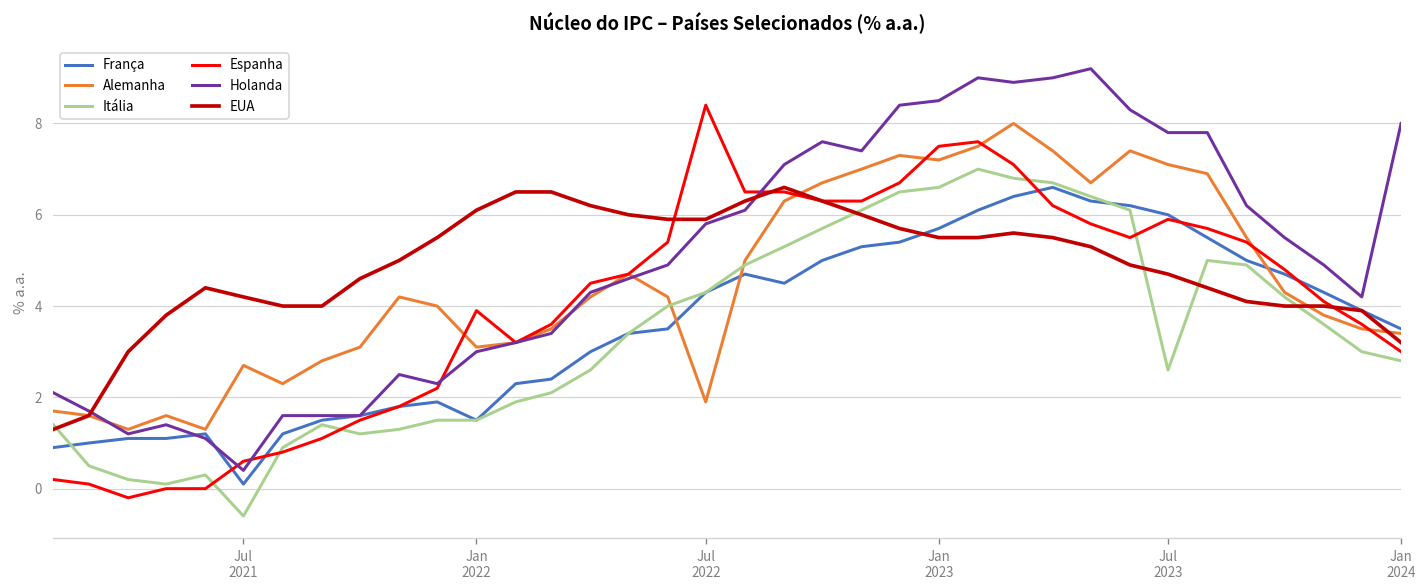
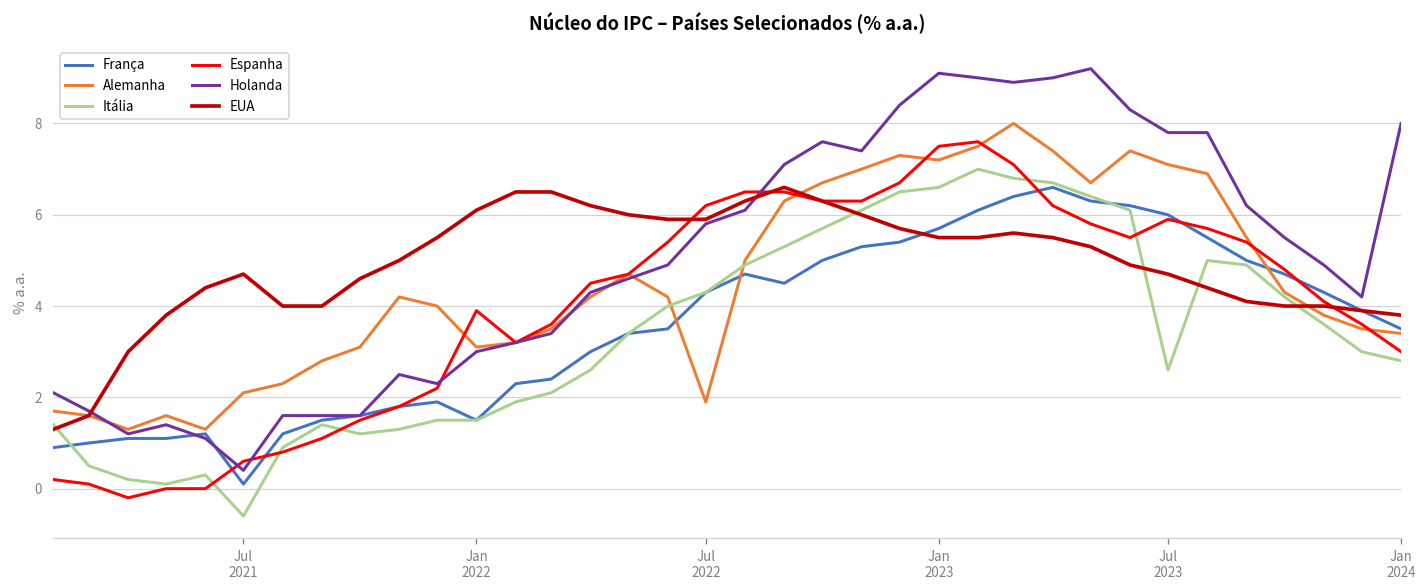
Alemanha, Jul 2021: 2.7 -> 2.1
EUA, Jul 2021: 4.2 -> 4.7
Espanha, Jul 2022: 8.4 -> 6.2
Holanda, Jan 2023: 8.5 -> 9.1
EUA, Jan 2024: 3.2 -> 3.8
